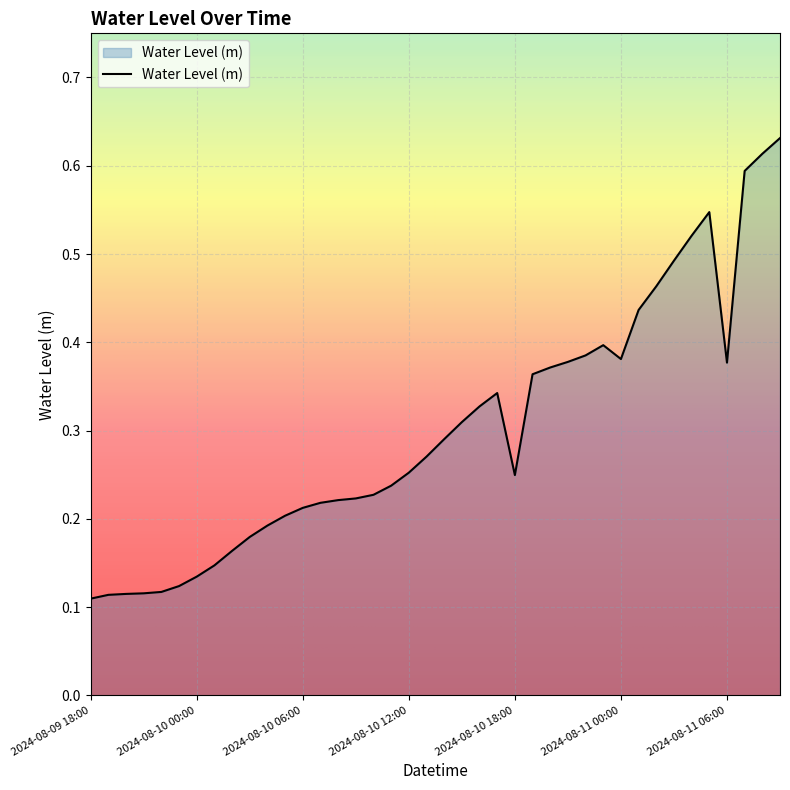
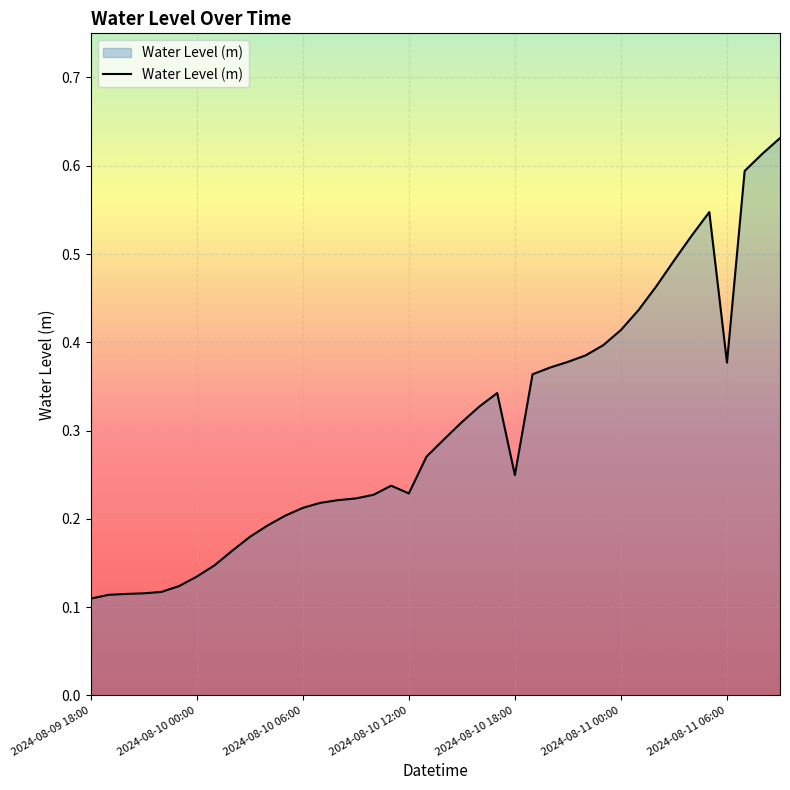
2024-08-10 12:00: 0.25 -> 0.23
2024-08-11 00:00: 0.38 -> 0.41
